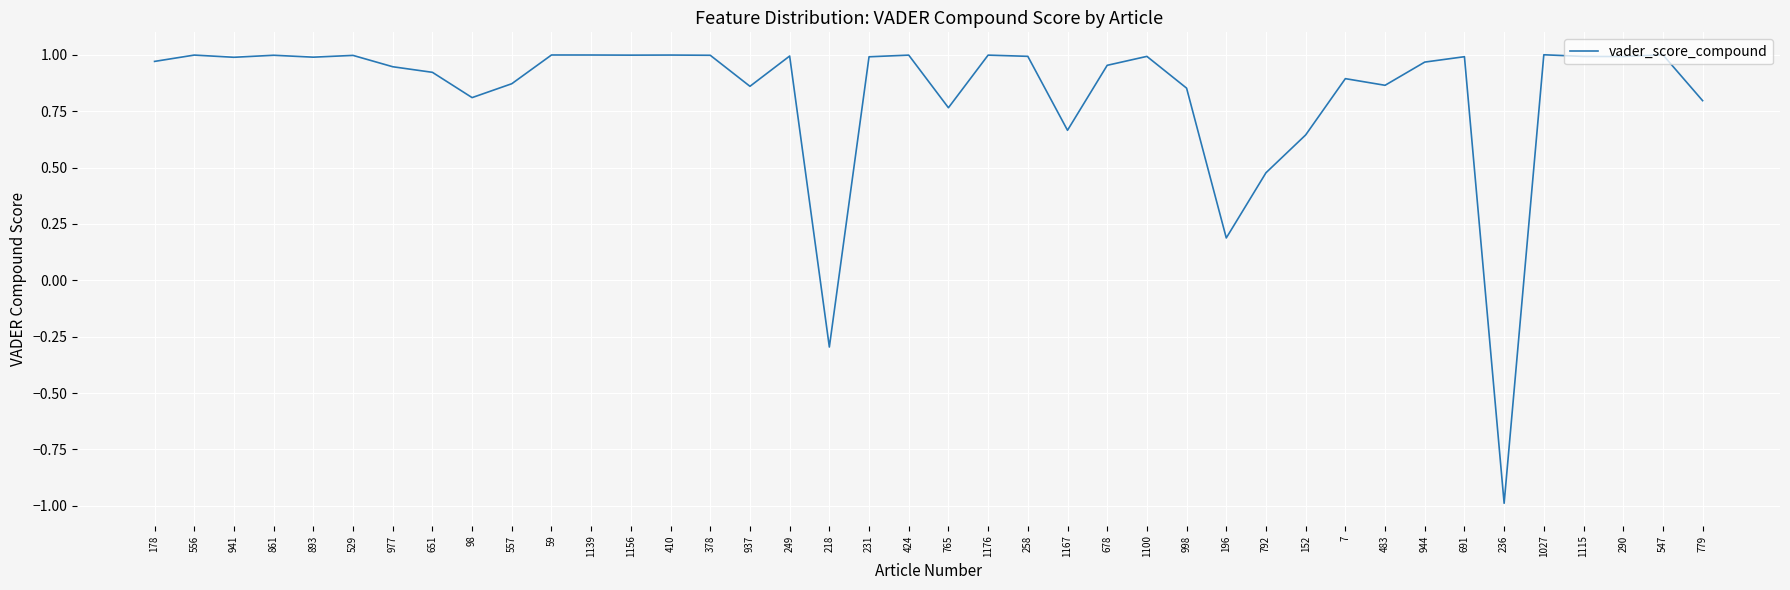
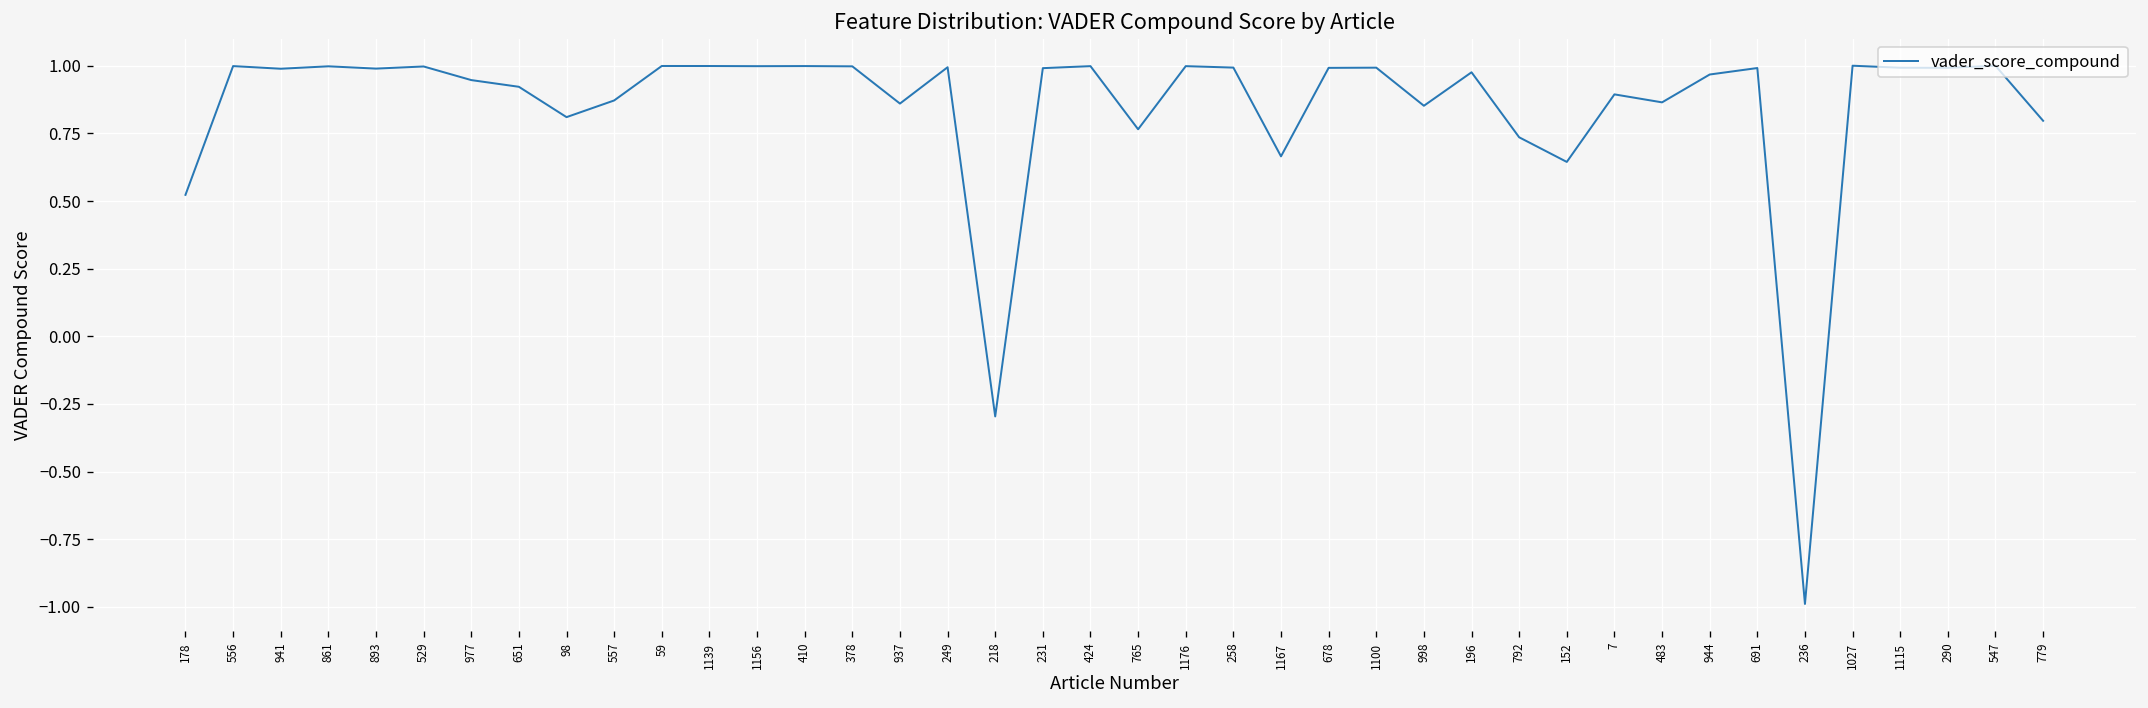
178: 0.97 -> 0.52
678: 0.95 -> 0.99
196: 0.19 -> 0.98
792: 0.48 -> 0.74
